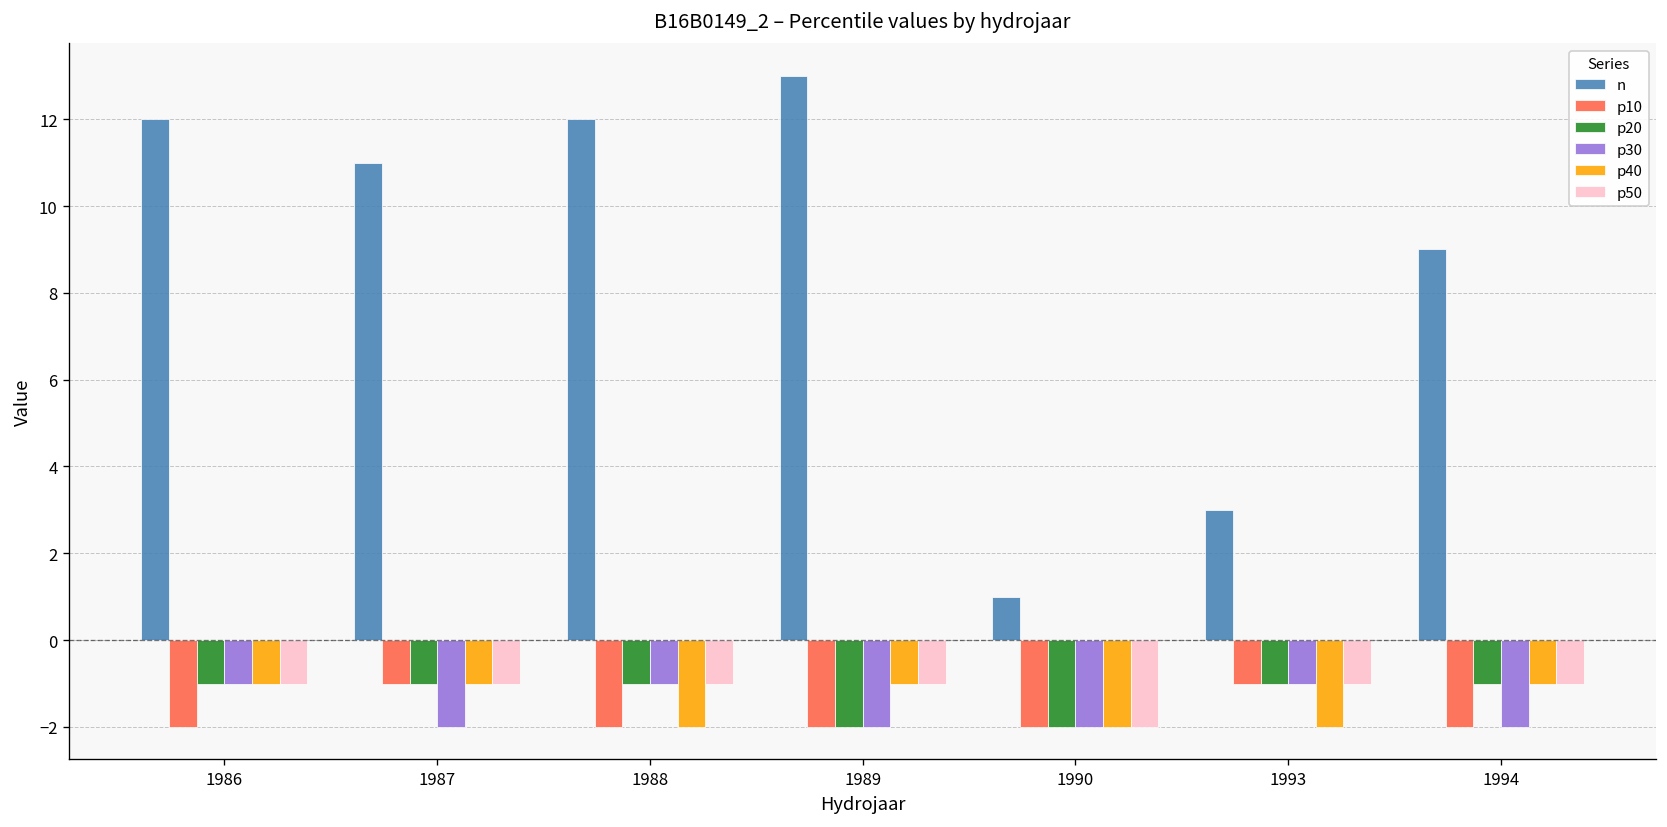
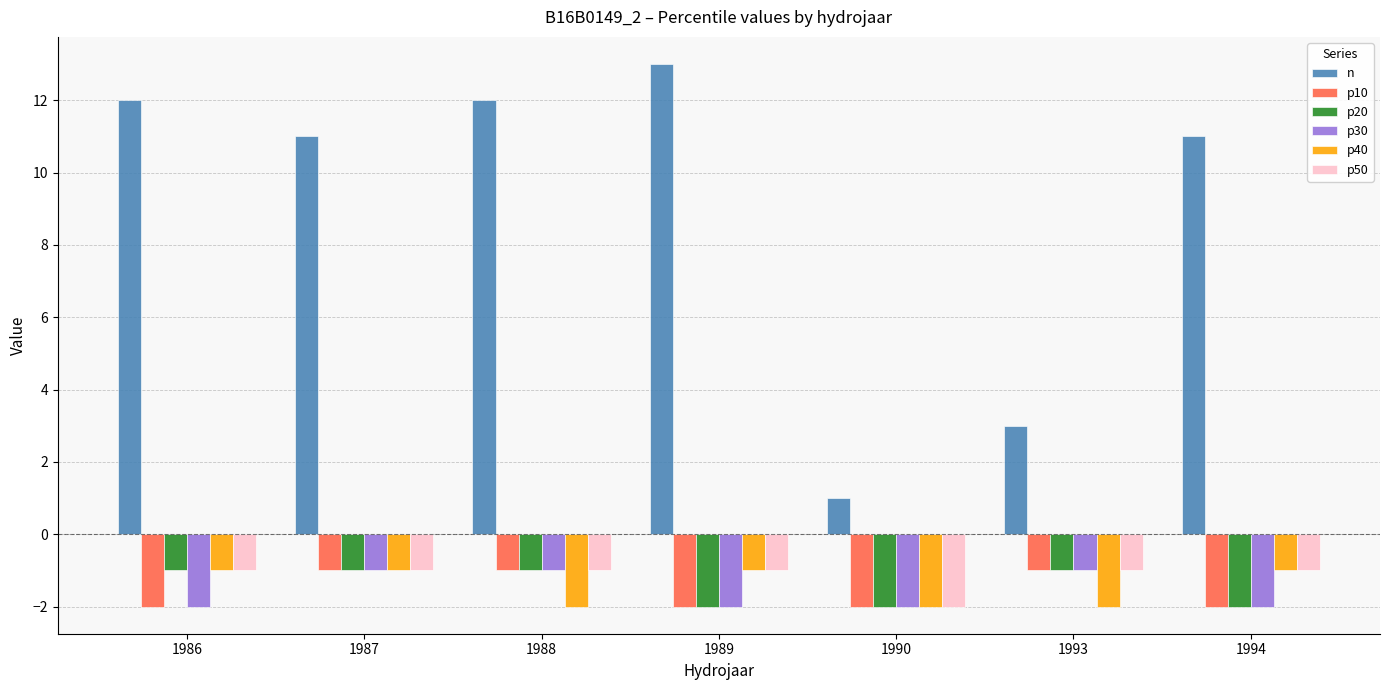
p30, 1986: -1 -> -2
p30, 1987: -2 -> -1
p10, 1988: -2 -> -1
n, 1994: 9 -> 11
p20, 1994: -1 -> -2
